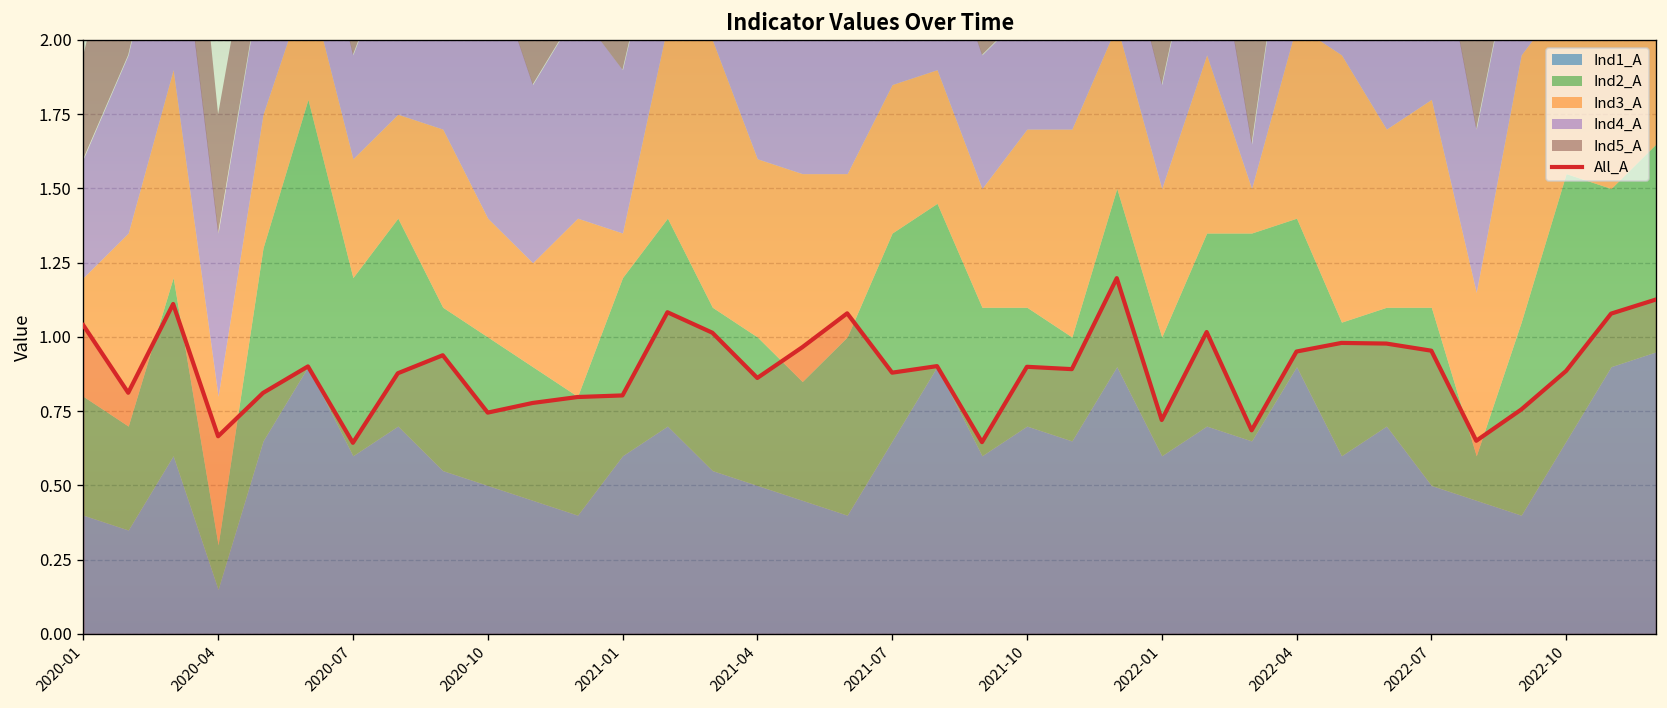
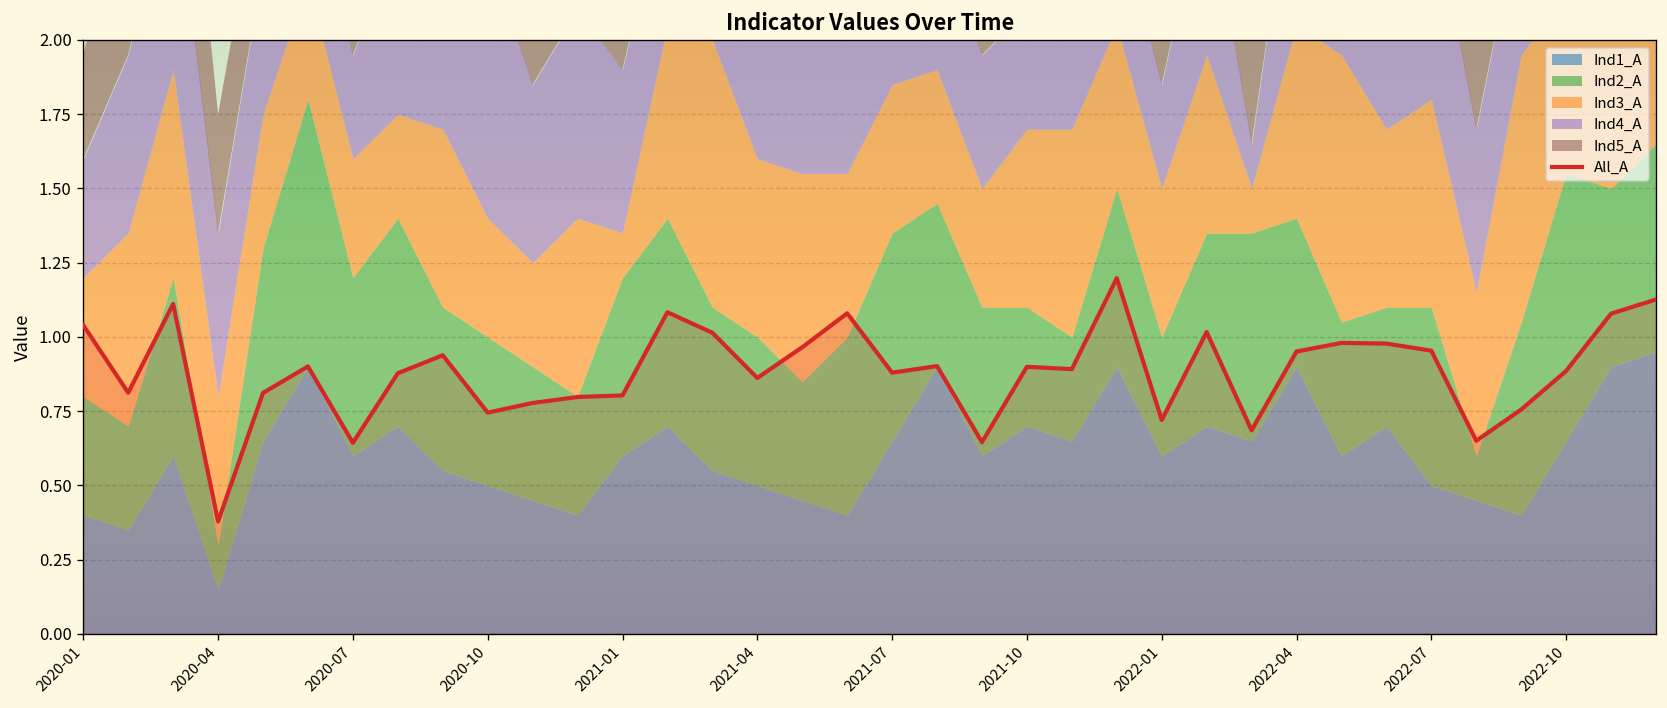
All_A, 2020-04: 0.67 -> 0.38
